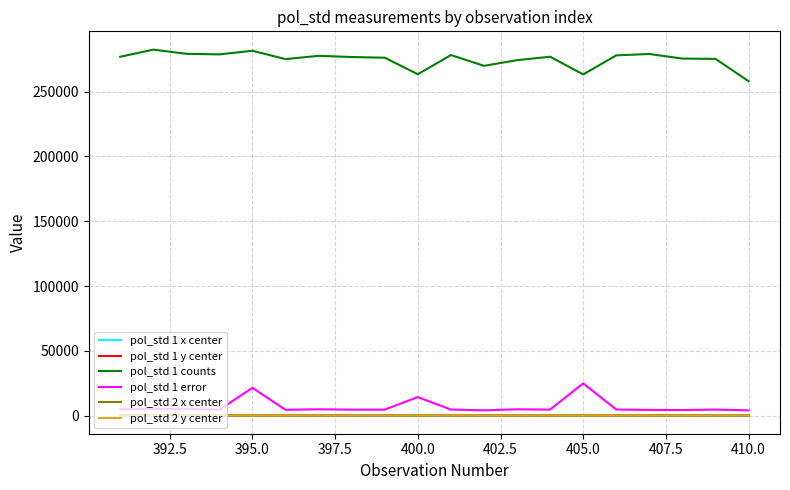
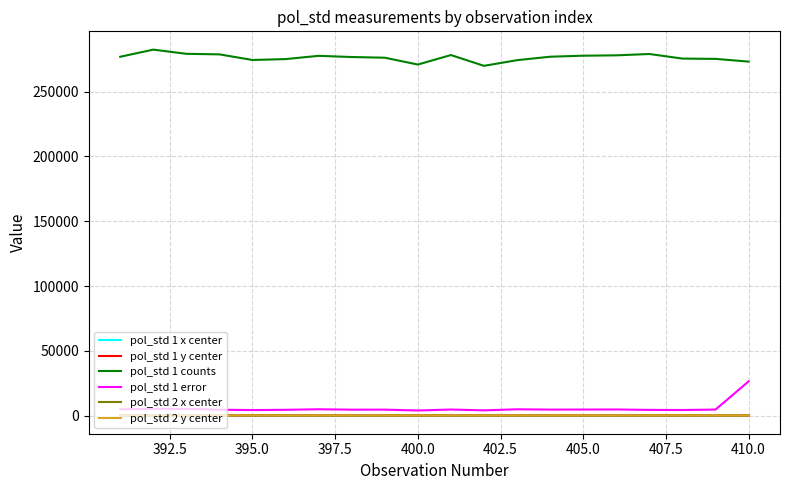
pol_std 1 counts, 395.0: 282000 -> 274000
pol_std 1 error, 395.0: 21000 -> 4000
pol_std 1 counts, 400.0: 263000 -> 271000
pol_std 1 error, 400.0: 14000 -> 4000
pol_std 1 counts, 405.0: 263000 -> 278000
pol_std 1 error, 405.0: 25000 -> 5000
pol_std 1 counts, 410.0: 258000 -> 273000
pol_std 1 error, 410.0: 4000 -> 26000
